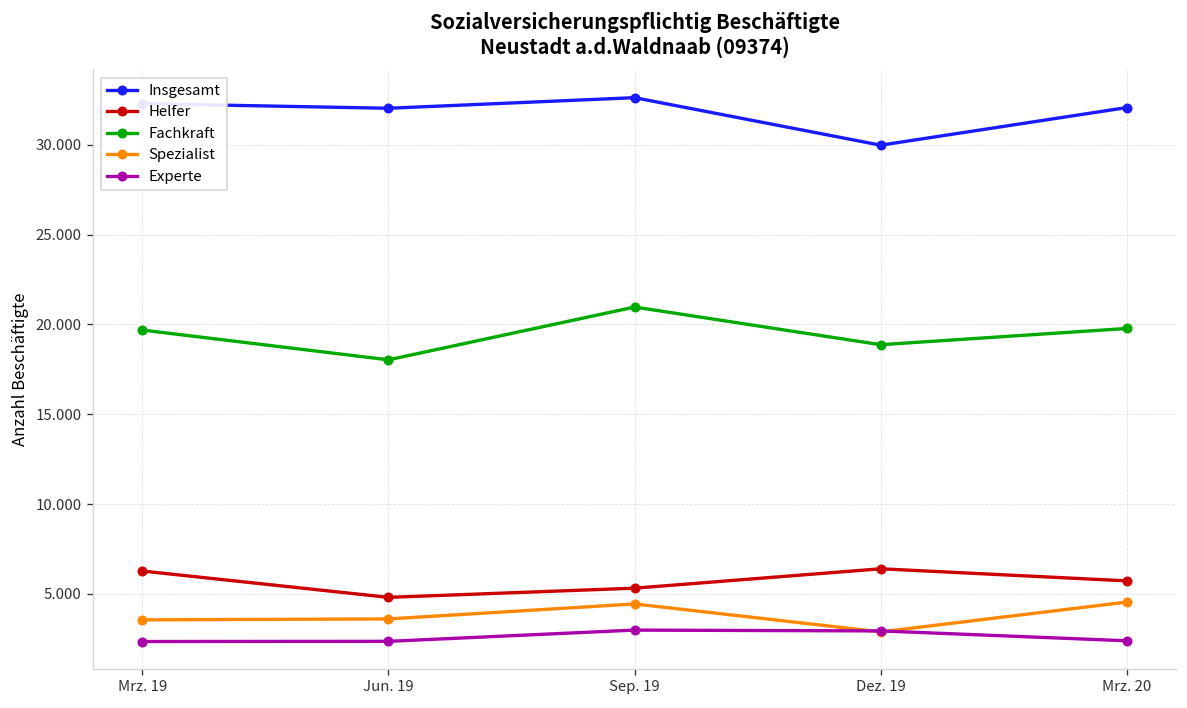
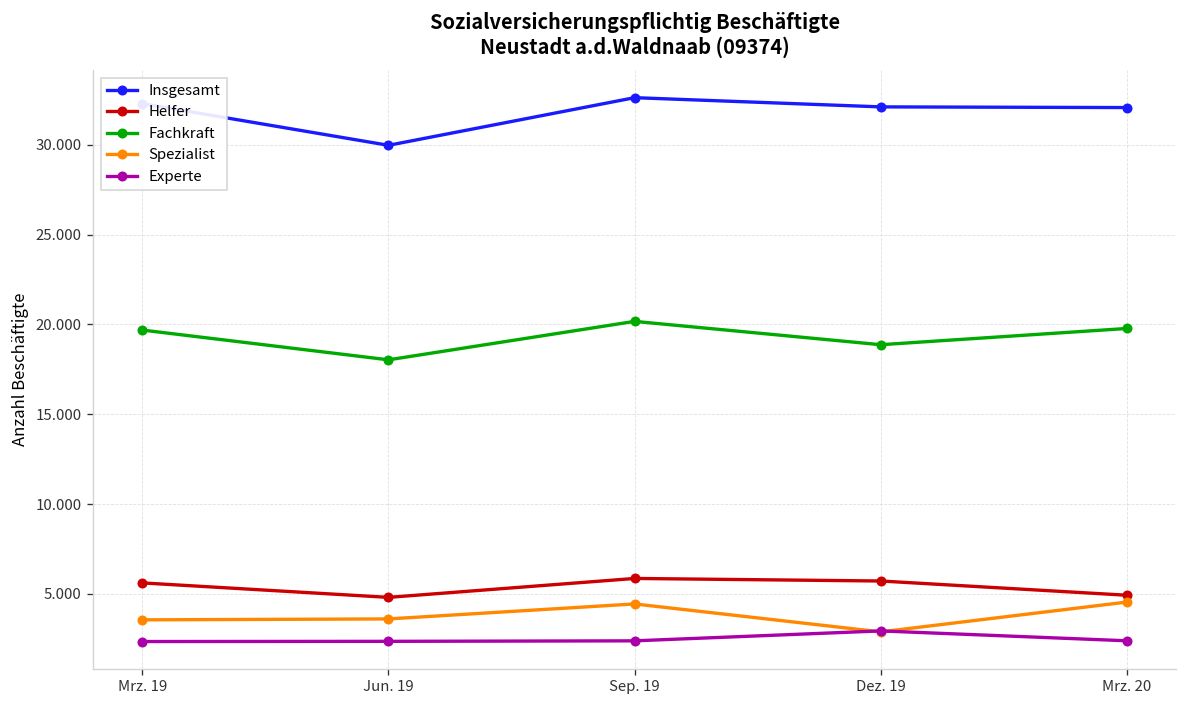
Helfer, Mrz. 19: 6.3 -> 5.6
Insgesamt, Jun. 19: 32.0 -> 30.0
Helfer, Sep. 19: 5.3 -> 5.9
Fachkraft, Sep. 19: 21.0 -> 20.2
Experte, Sep. 19: 3.0 -> 2.4
Insgesamt, Dez. 19: 30.0 -> 32.1
Helfer, Dez. 19: 6.4 -> 5.7
Helfer, Mrz. 20: 5.7 -> 4.9
